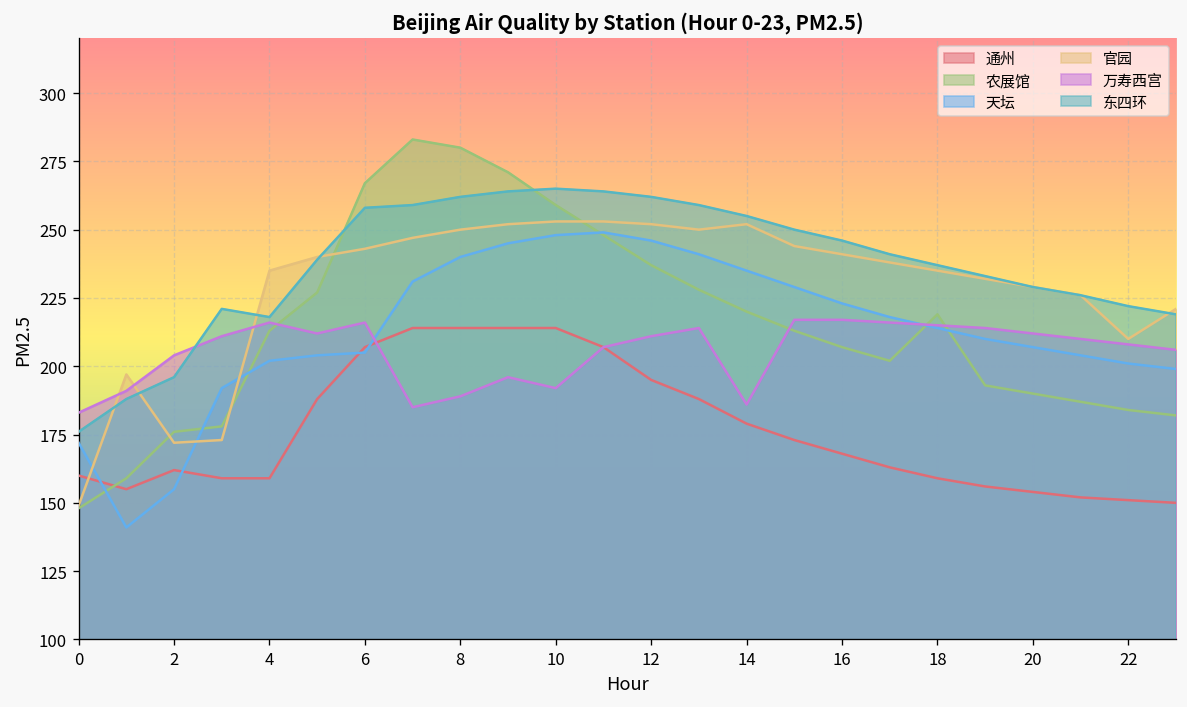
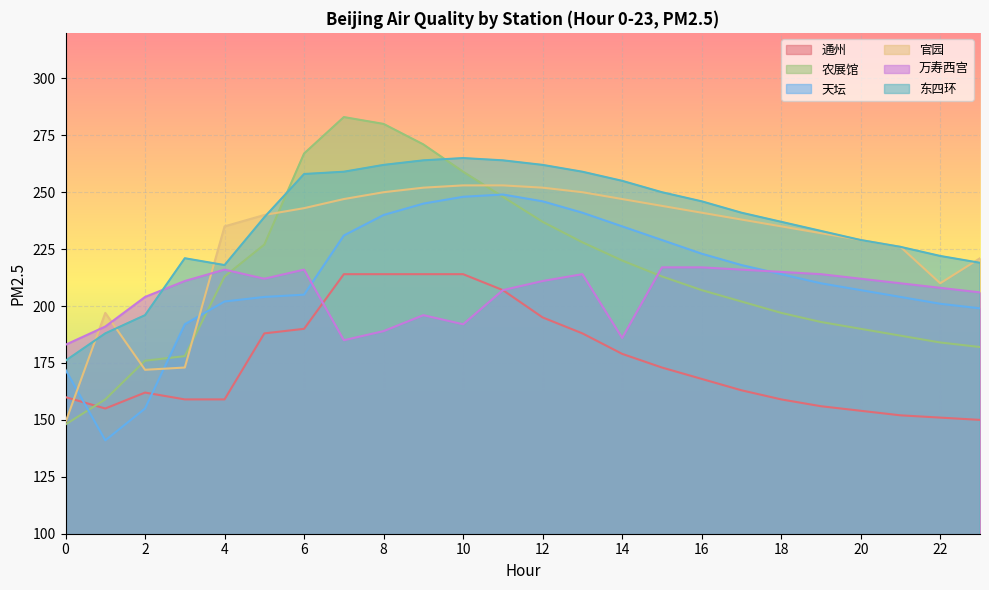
通州, 6: 207 -> 190
官园, 14: 252 -> 247
农展馆, 18: 219 -> 197
